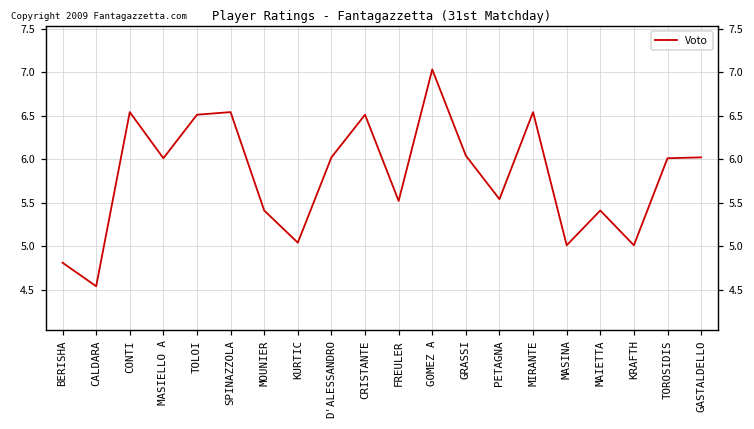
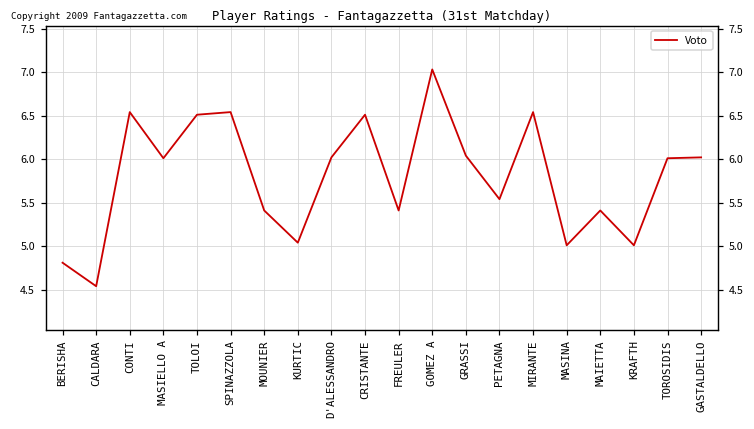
FREULER: 5.5 -> 5.4
